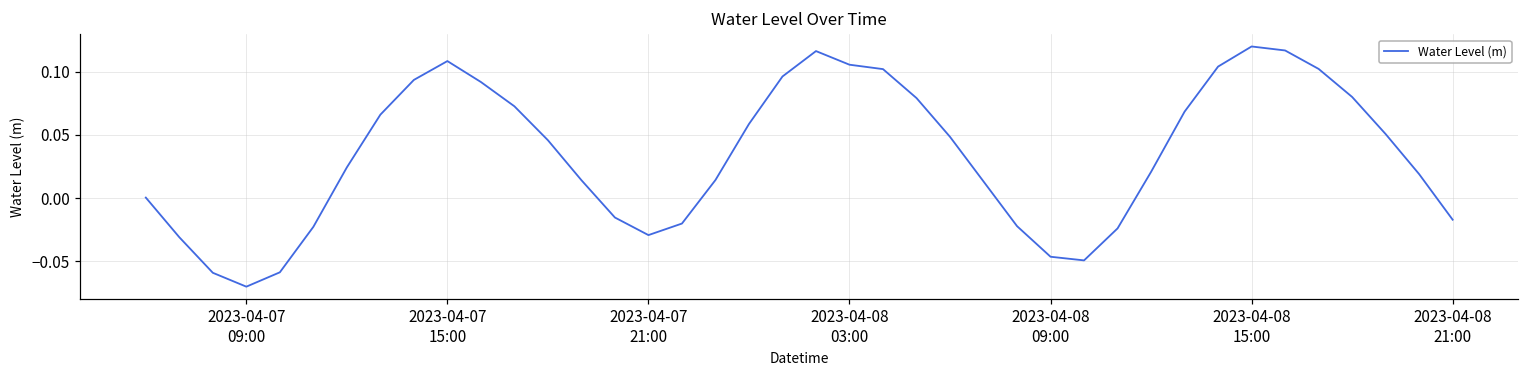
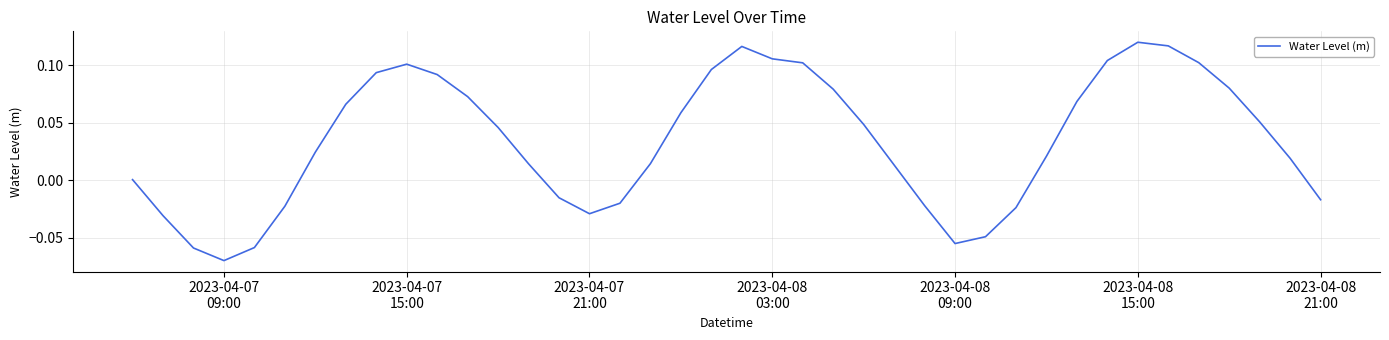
2023-04-07 15:00: 0.109 -> 0.101
2023-04-08 09:00: -0.046 -> -0.055
